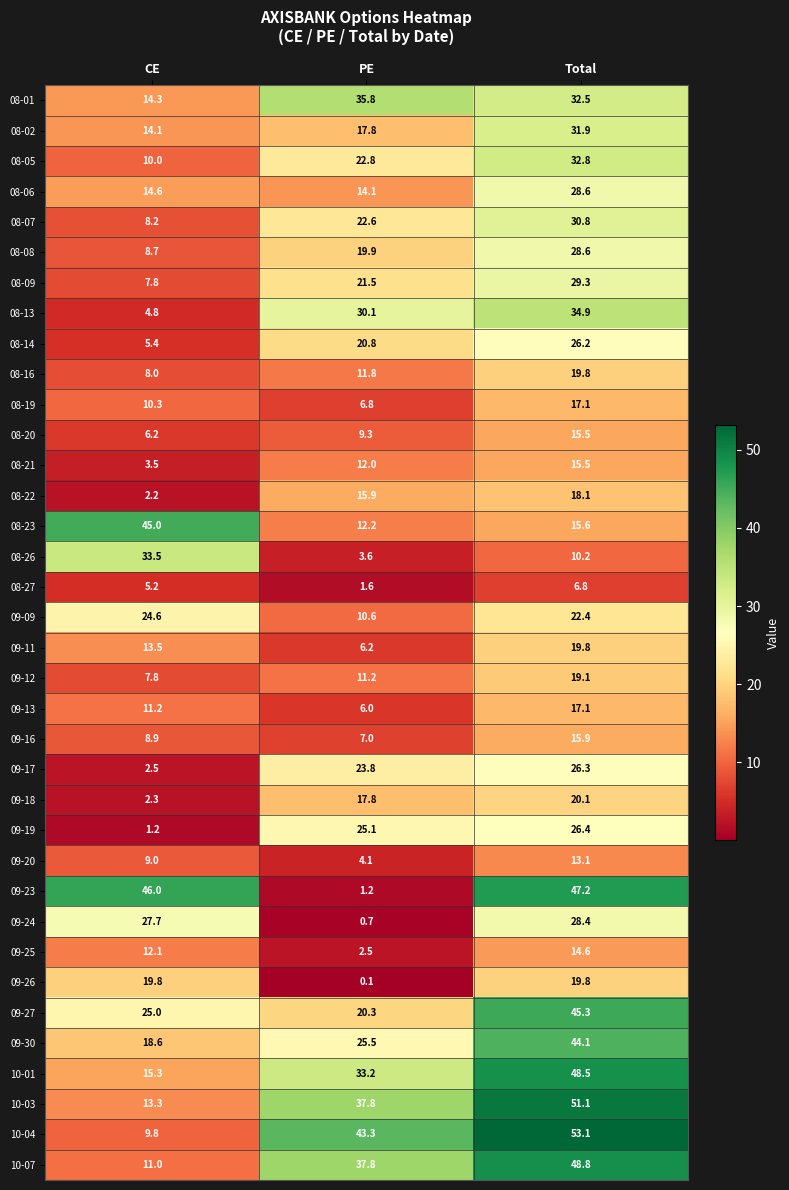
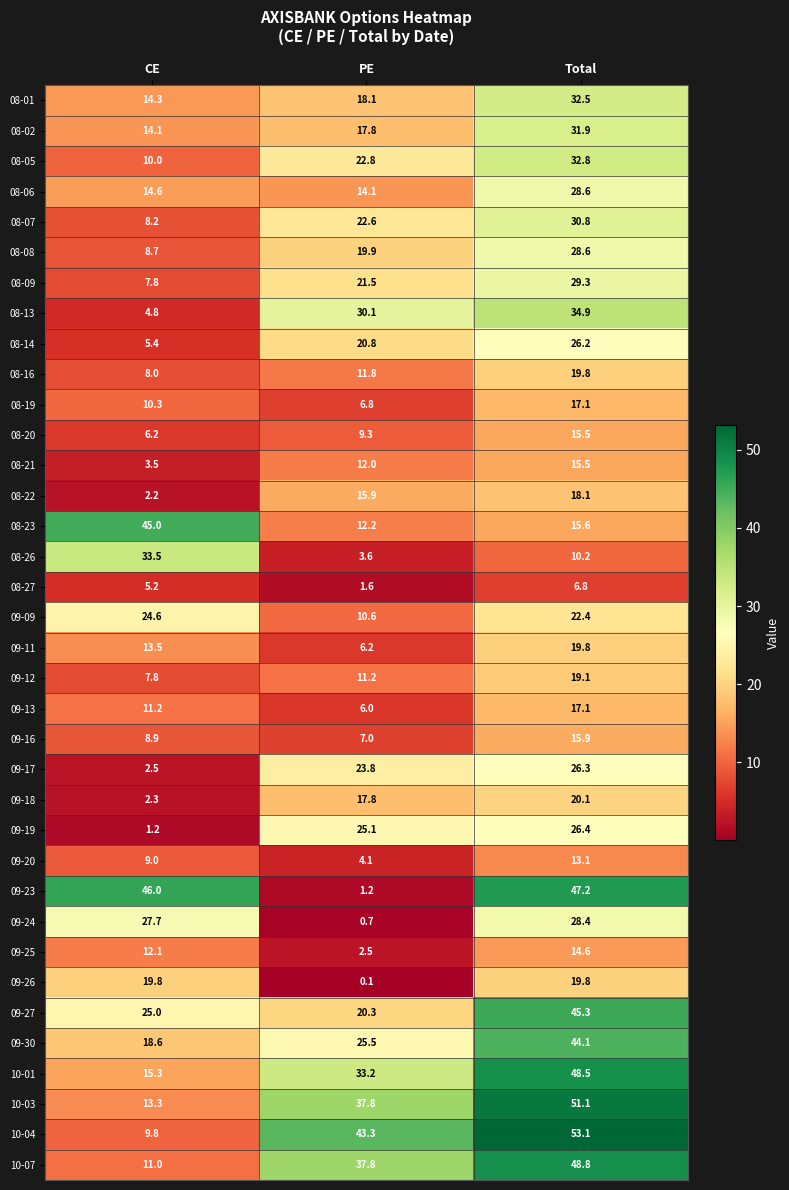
08-01, PE: 35.8 -> 18.1
